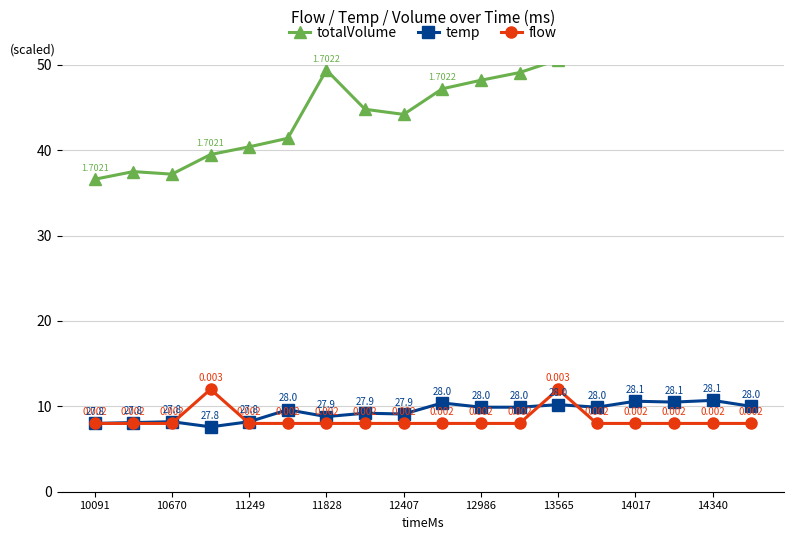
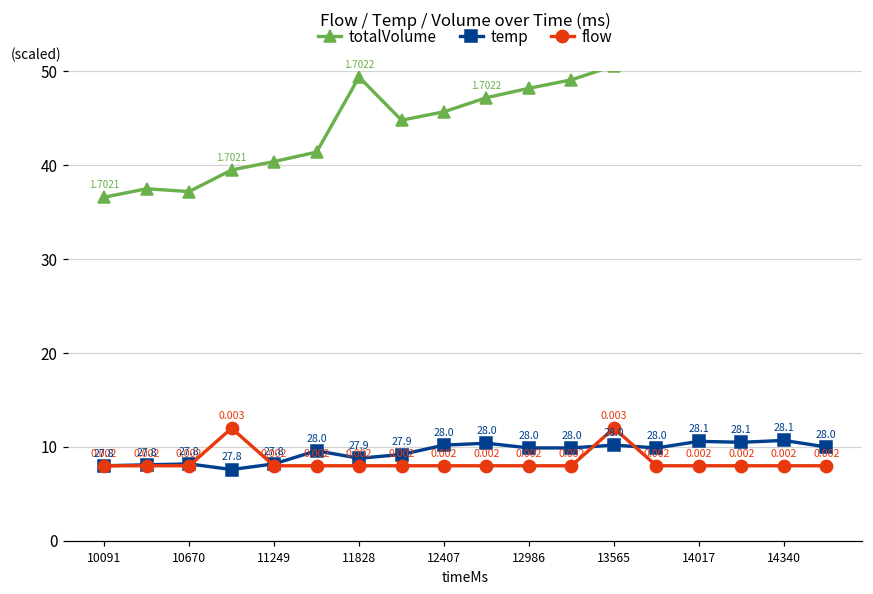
totalVolume, 12407: 44 -> 46
temp, 12407: 27.9 -> 28.0
